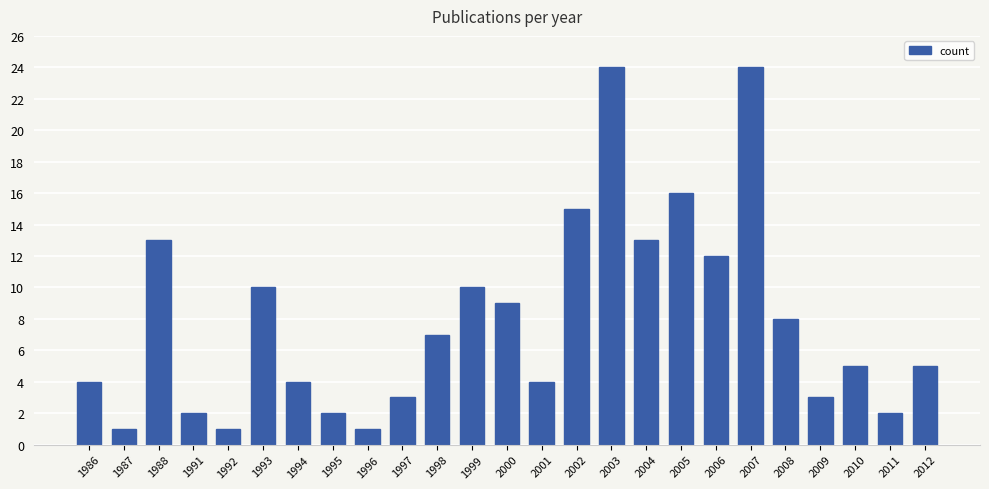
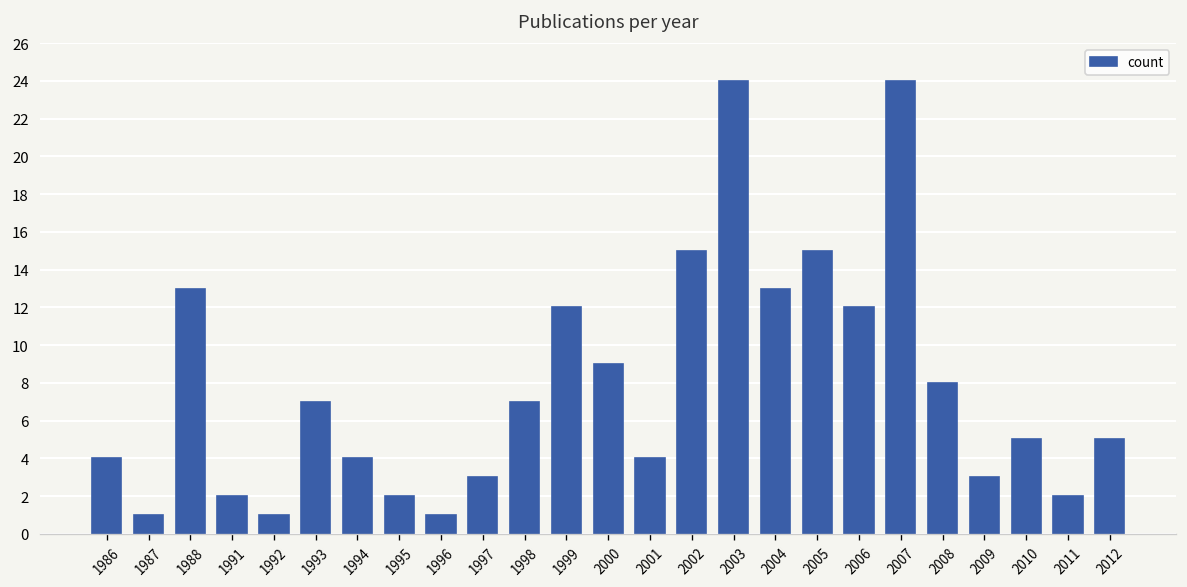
1993: 10 -> 7
1999: 10 -> 12
2005: 16 -> 15
